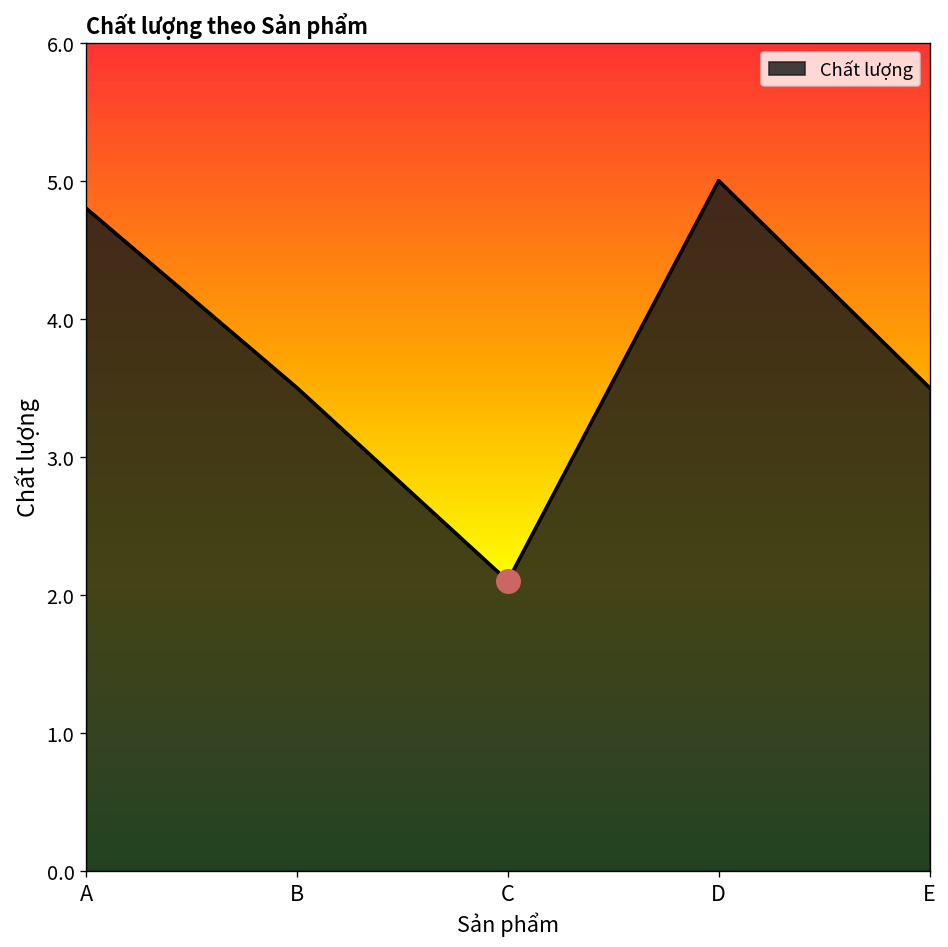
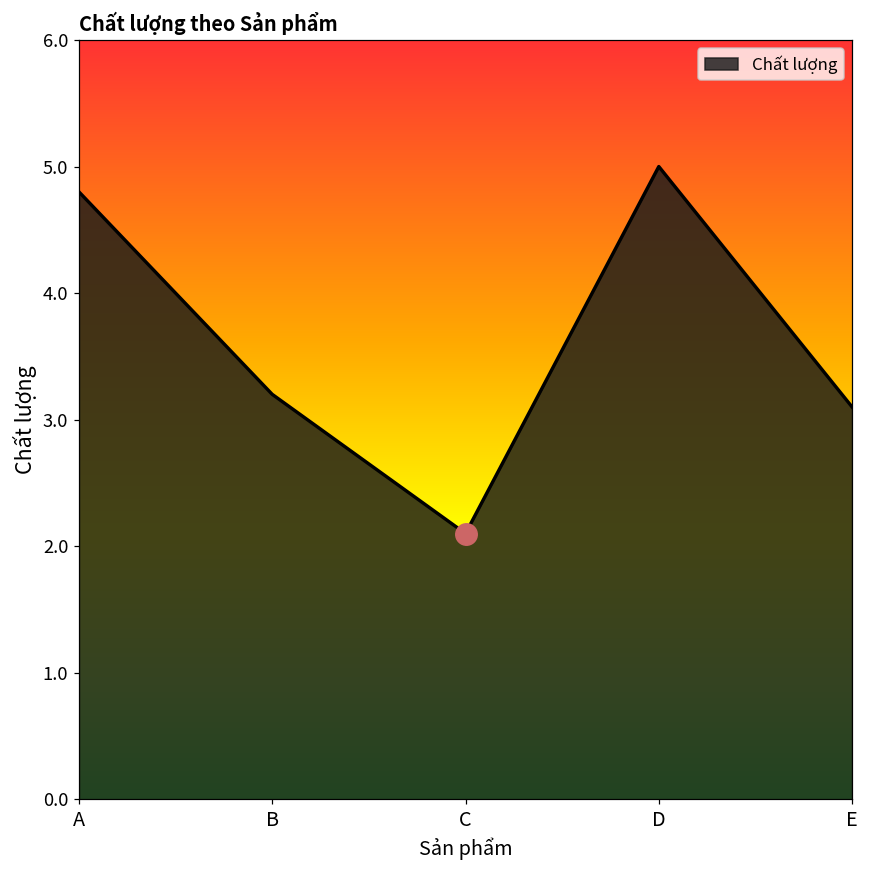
Chất lượng, B: 3.5 -> 3.2
Chất lượng, E: 3.5 -> 3.1
